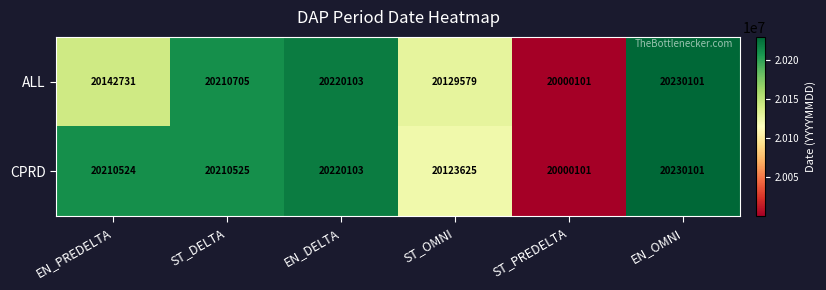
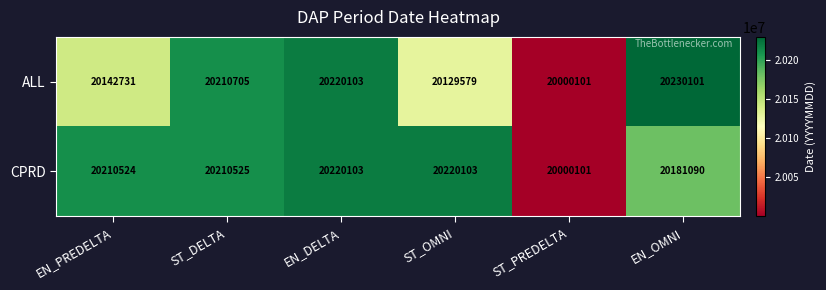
CPRD, ST_OMNI: 20123625 -> 20220103
CPRD, EN_OMNI: 20230101 -> 20181090
